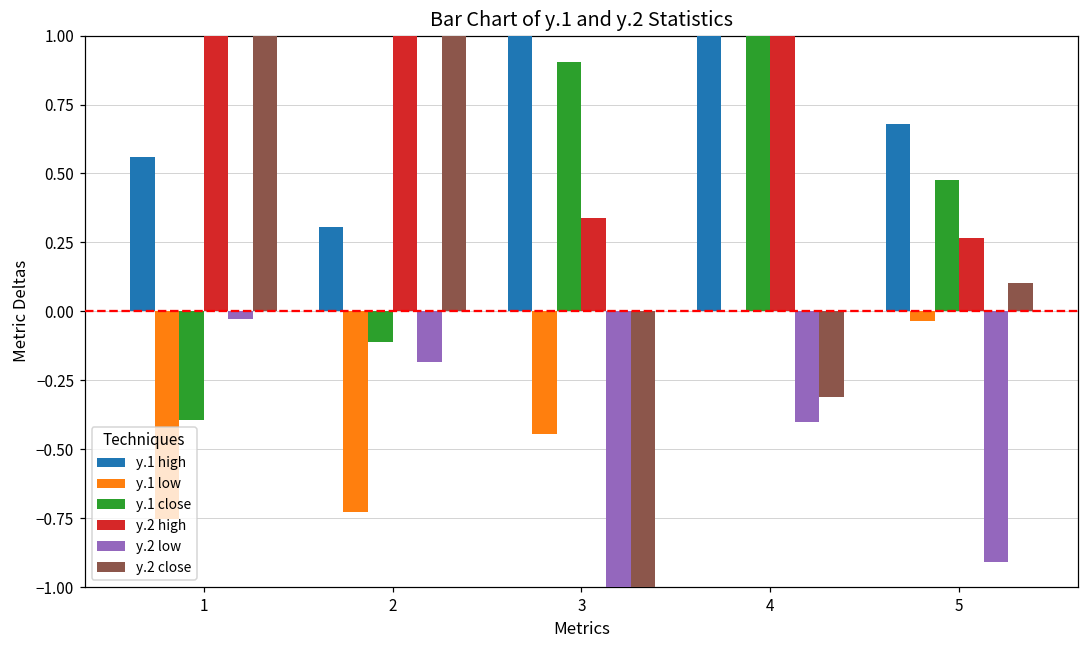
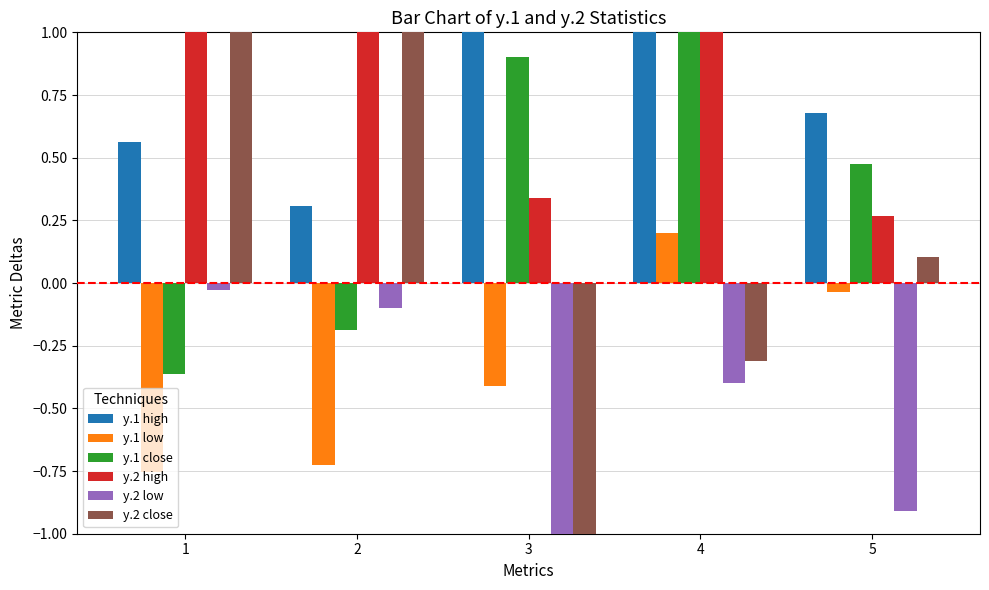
y.1 close, 1: -0.39 -> -0.36
y.1 close, 2: -0.11 -> -0.19
y.2 low, 2: -0.18 -> -0.10
y.1 low, 3: -0.45 -> -0.41
y.1 low, 4: 0.0 -> 0.2
